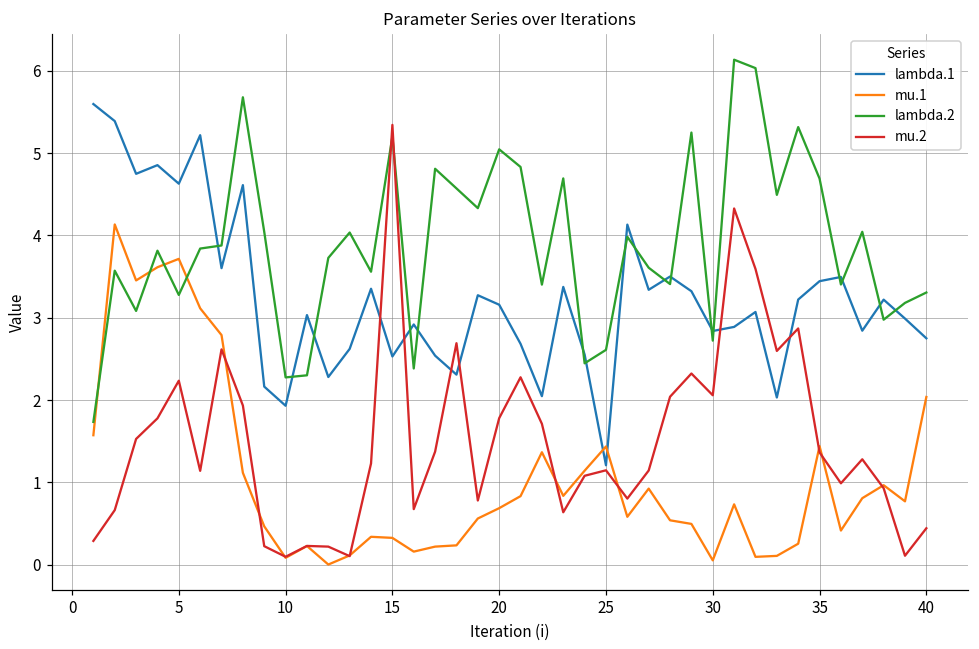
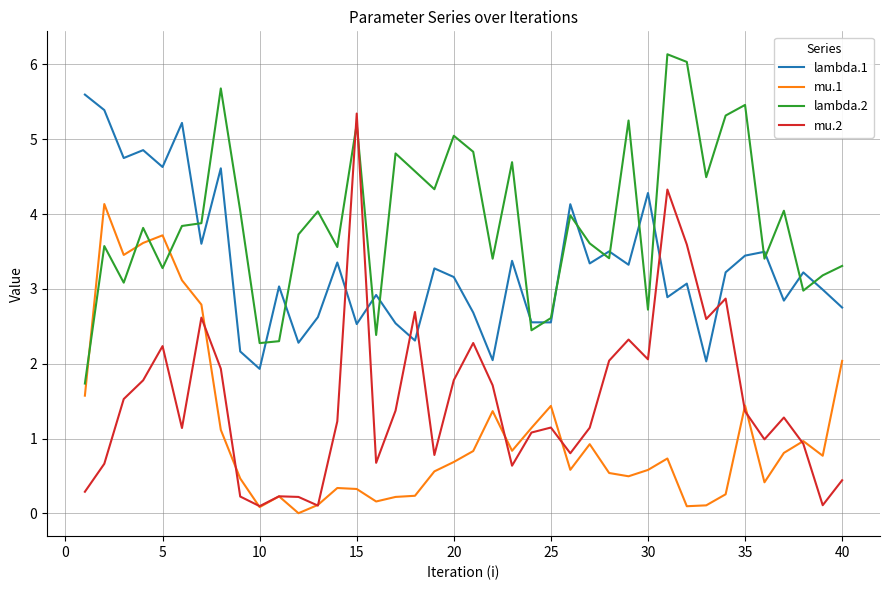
lambda.1, 25: 1.2 -> 2.6
lambda.1, 30: 2.8 -> 4.3
mu.1, 30: 0.1 -> 0.6
lambda.2, 35: 4.7 -> 5.5
